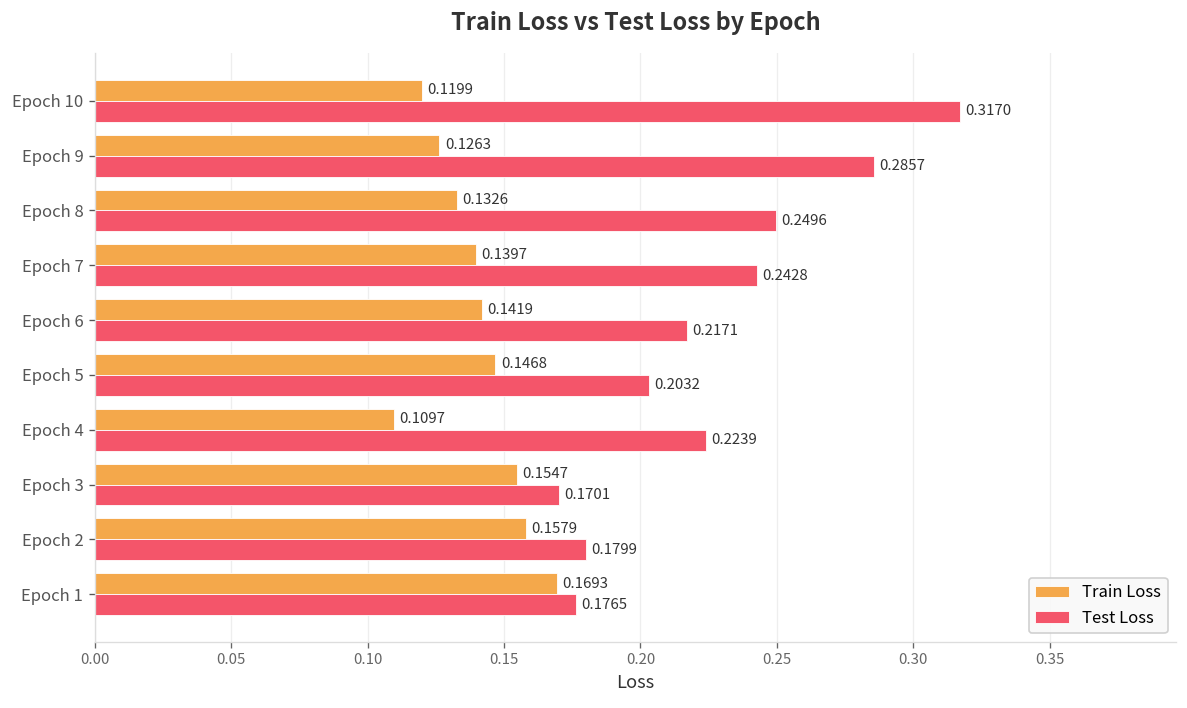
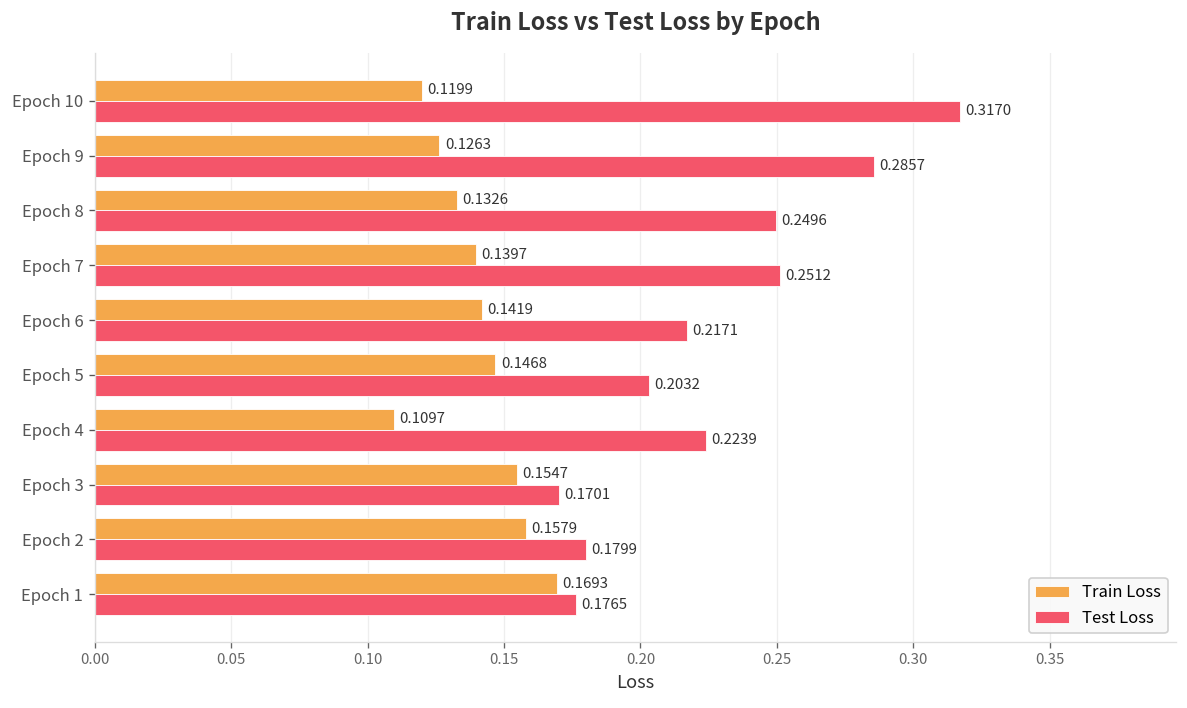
Test Loss, Epoch 7: 0.2428 -> 0.2512
